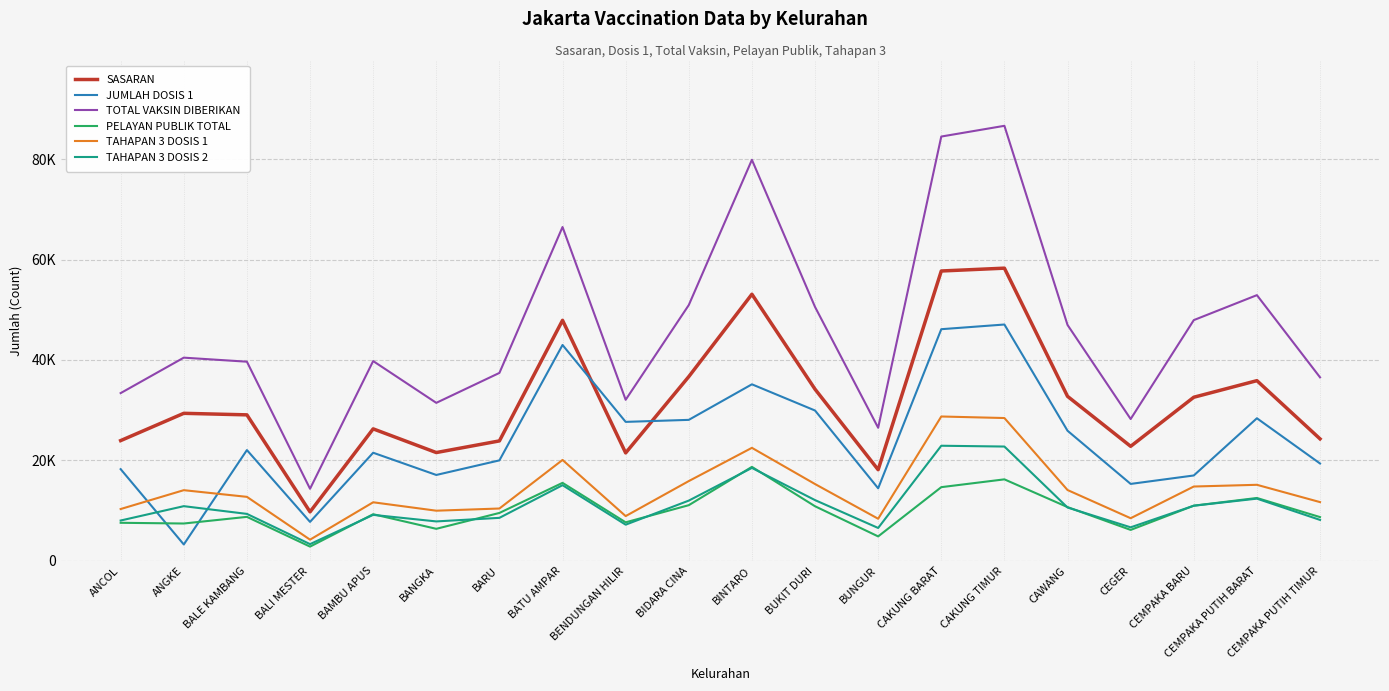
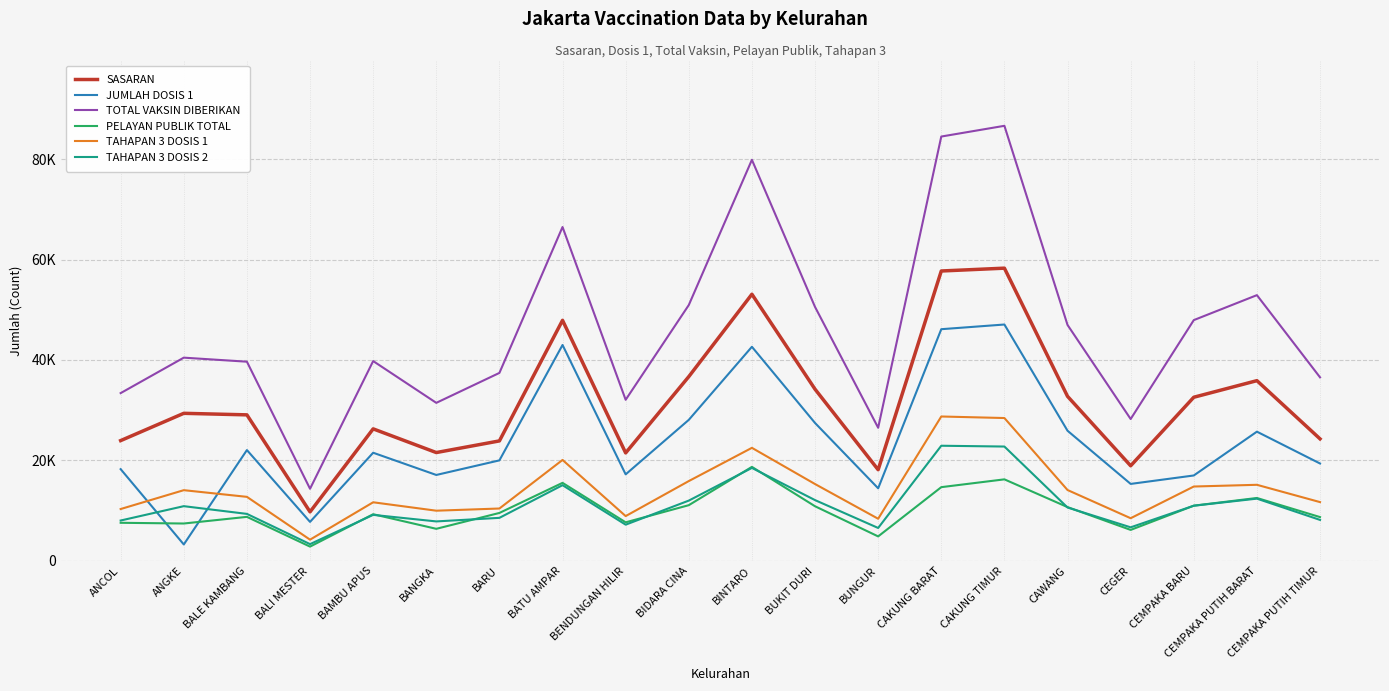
JUMLAH DOSIS 1, BENDUNGAN HILIR: 28000 -> 17000
JUMLAH DOSIS 1, BINTARO: 35000 -> 43000
JUMLAH DOSIS 1, BUKIT DURI: 30000 -> 27000
SASARAN, CEGER: 23000 -> 19000
JUMLAH DOSIS 1, CEMPAKA PUTIH BARAT: 28000 -> 26000
